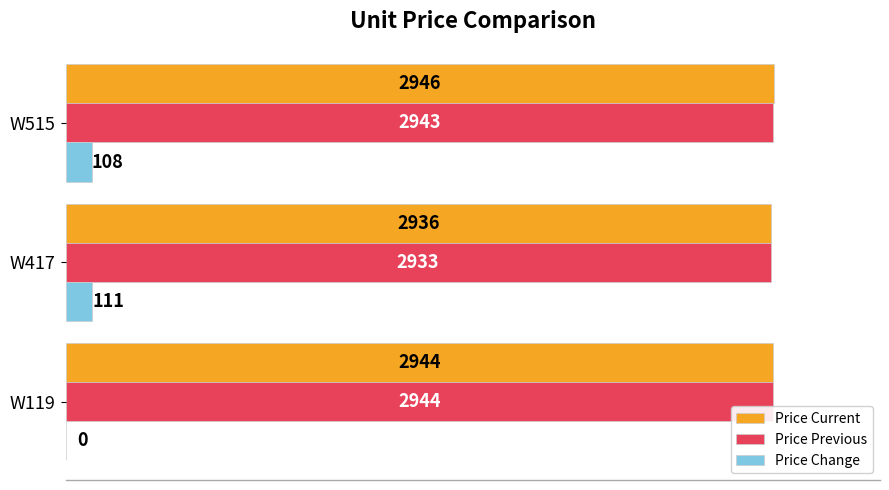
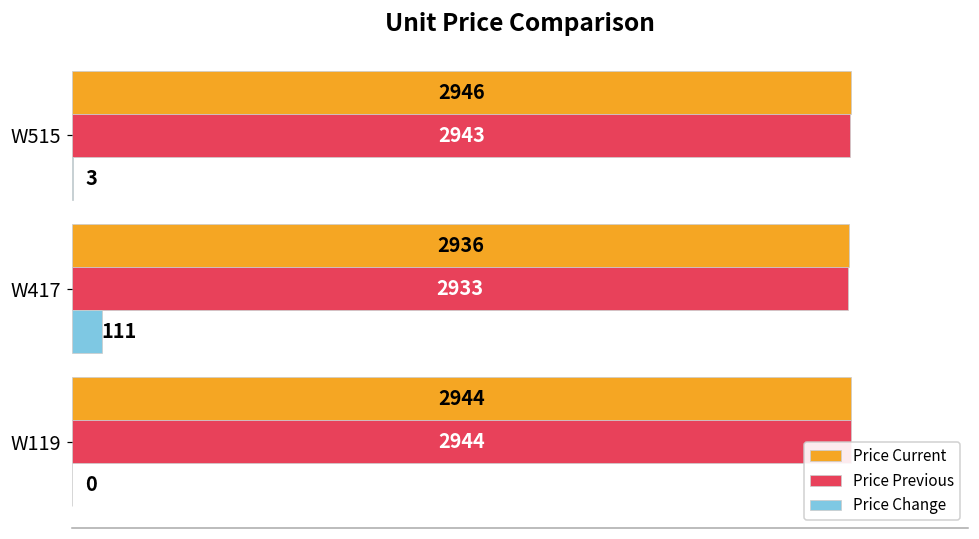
Price Change, W515: 108 -> 3
